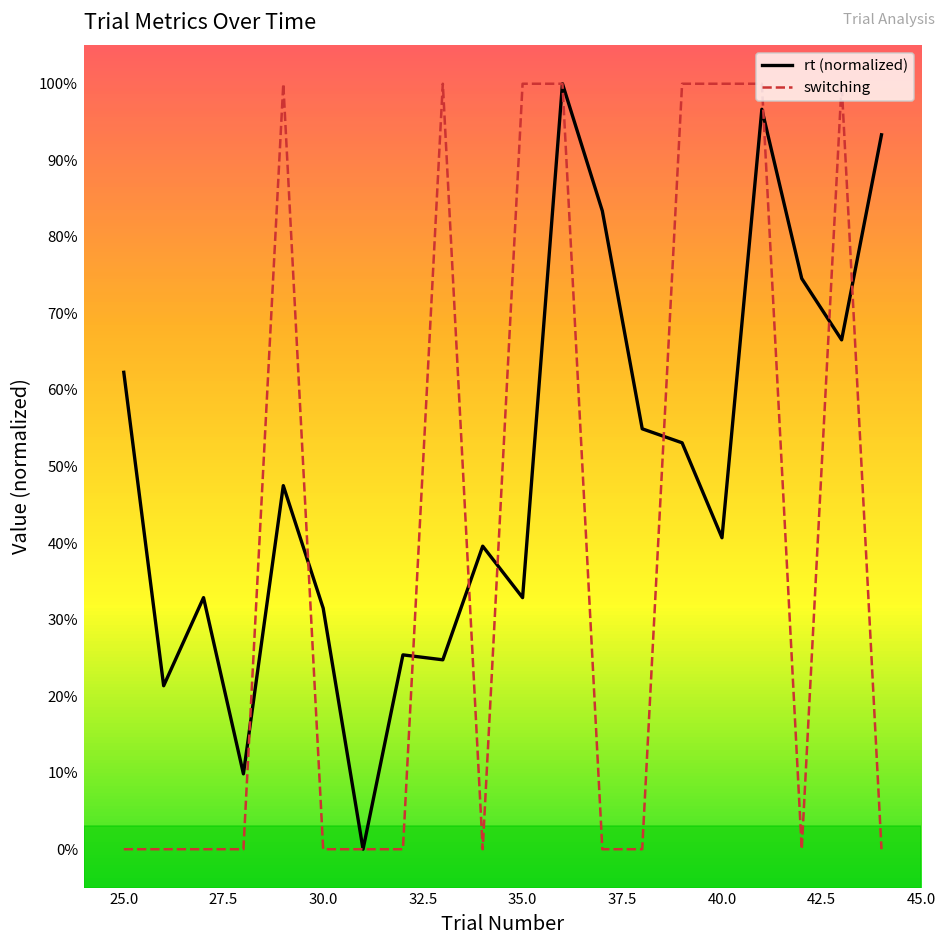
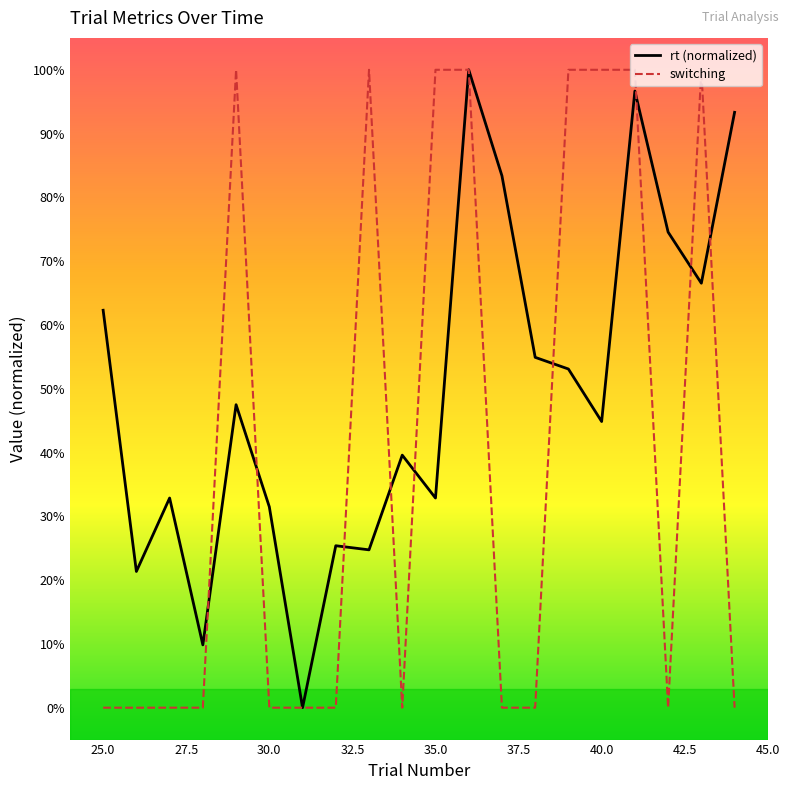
rt (normalized), 40.0: 41% -> 45%
